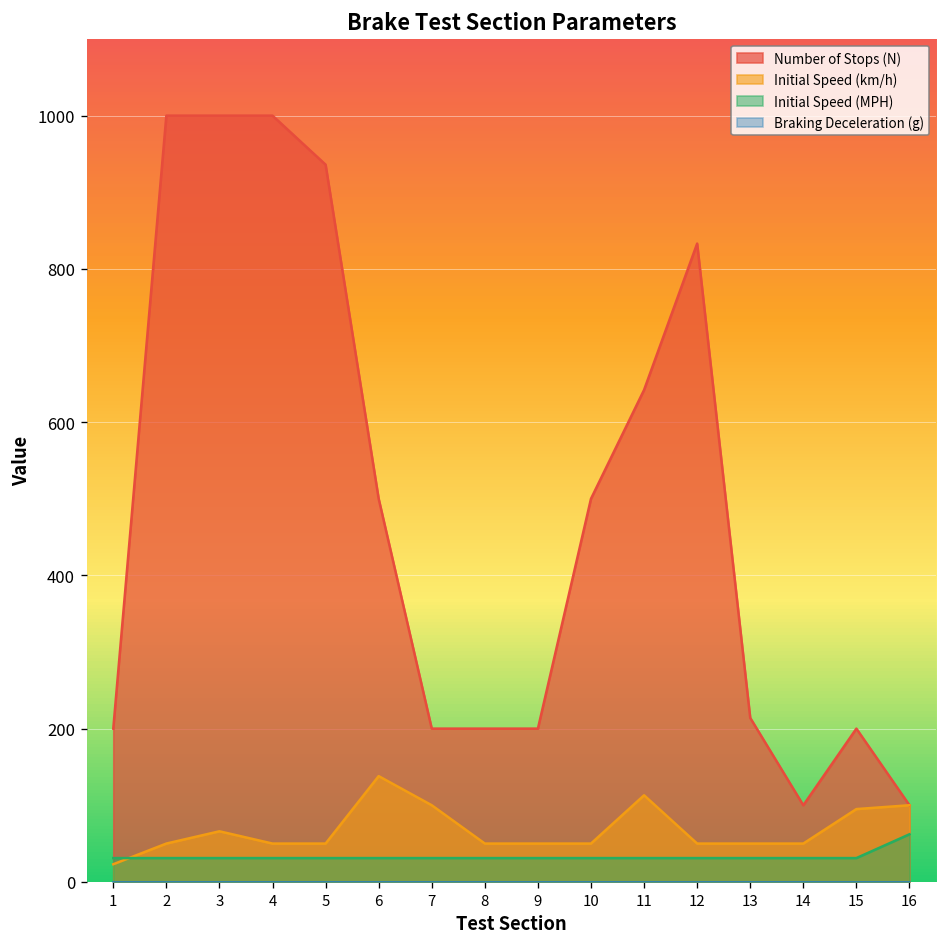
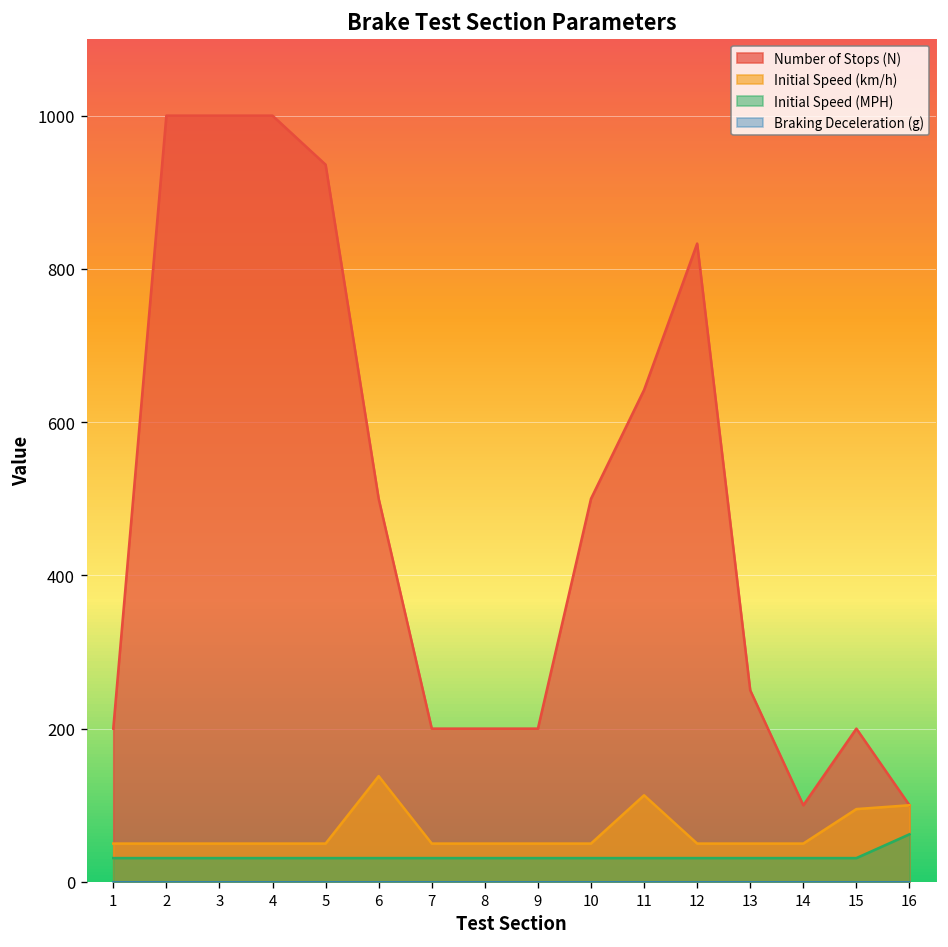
Initial Speed (km/h), 1: 20 -> 50
Initial Speed (km/h), 3: 70 -> 50
Initial Speed (km/h), 7: 100 -> 50
Number of Stops (N), 13: 210 -> 250
